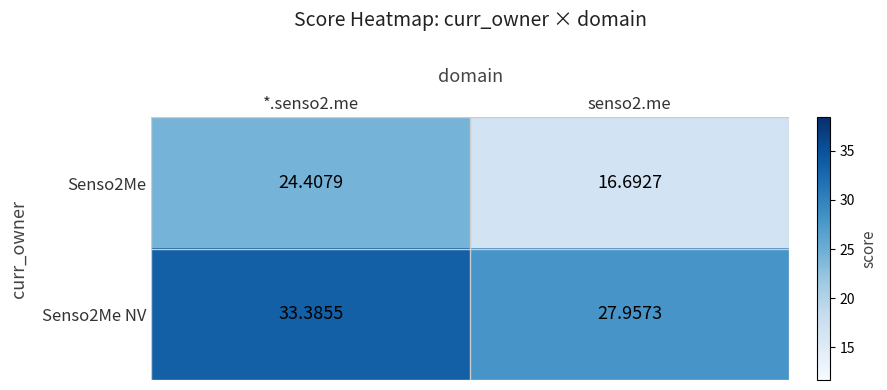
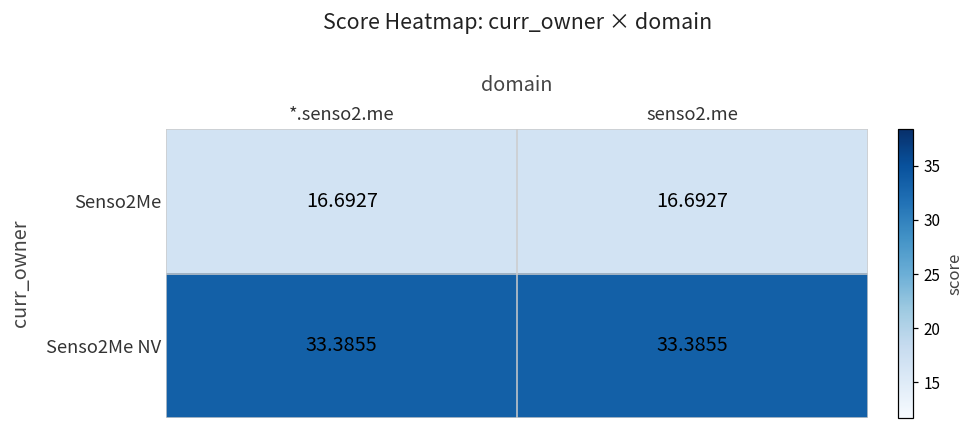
Senso2Me, *.senso2.me: 24.4079 -> 16.6927
Senso2Me NV, senso2.me: 27.9573 -> 33.3855
